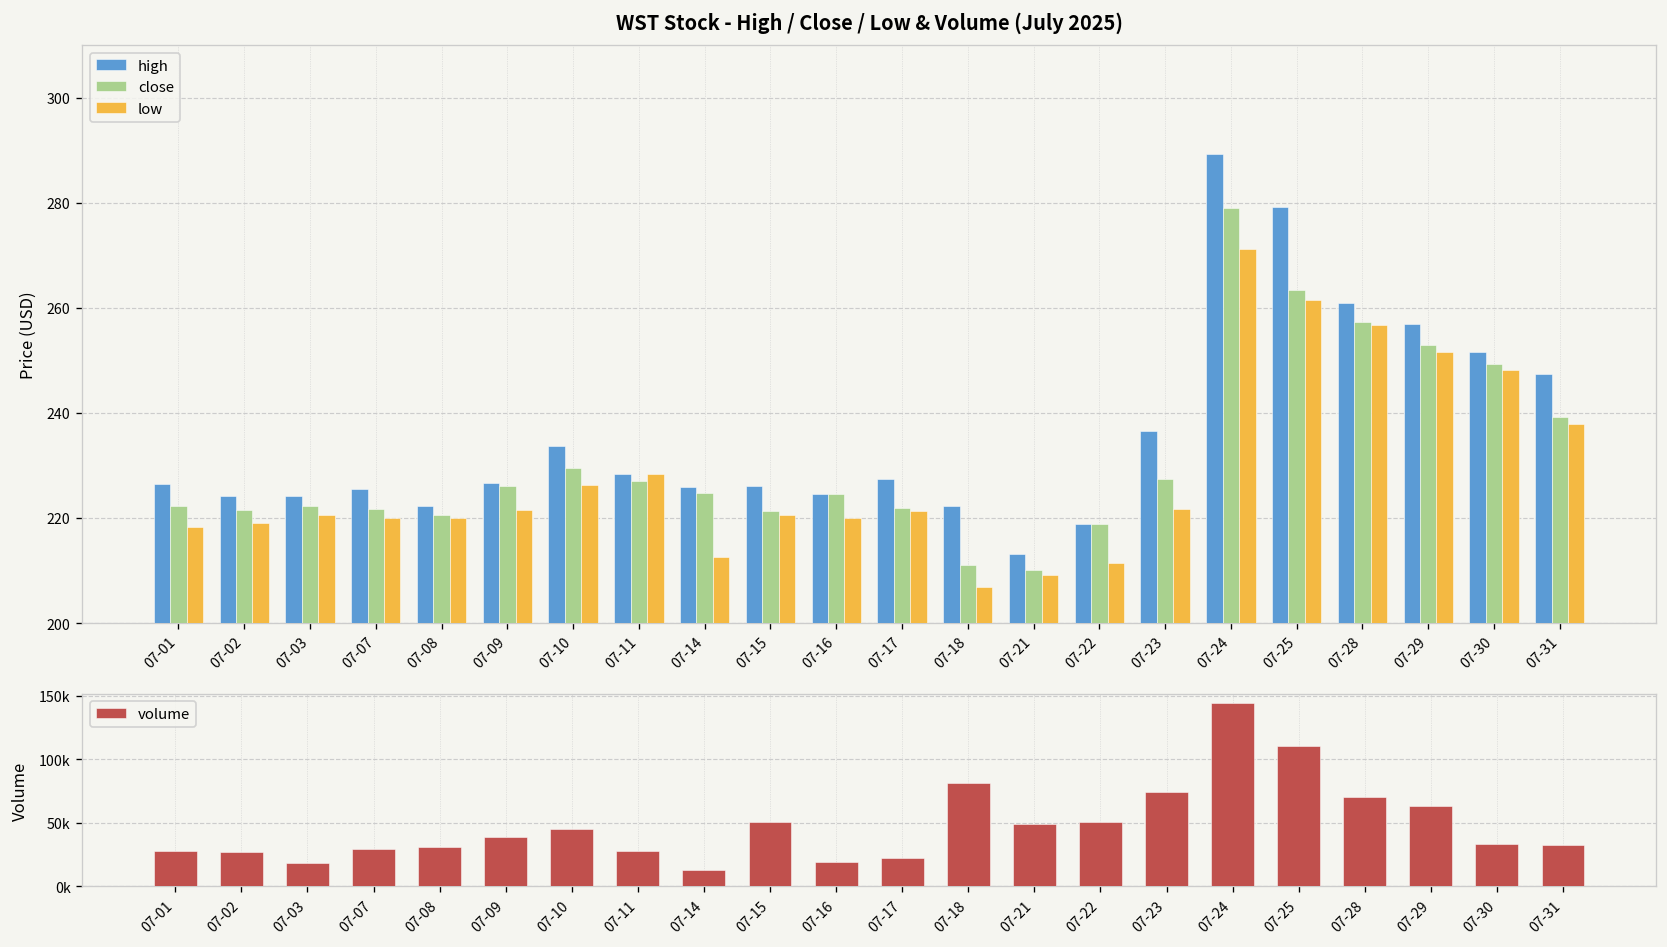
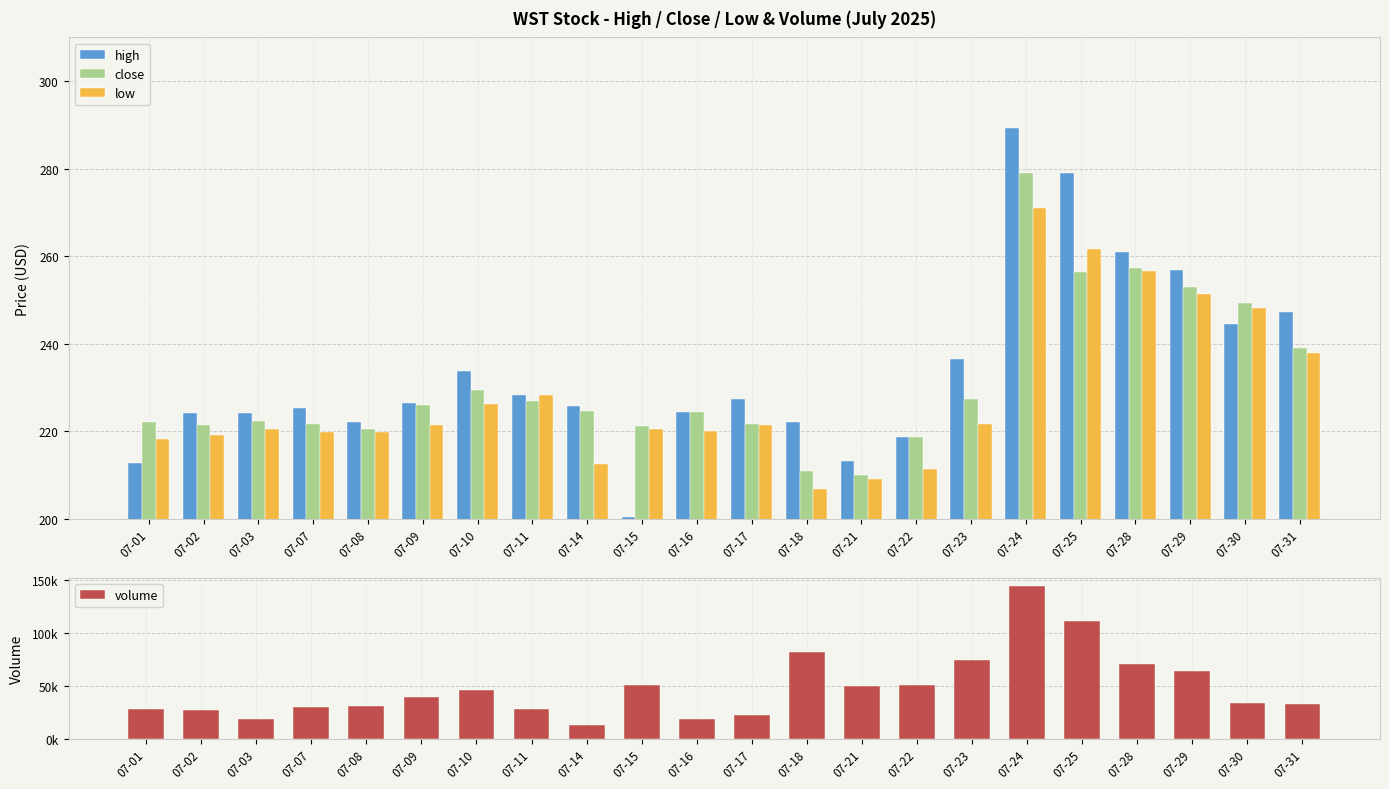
WST Stock - High / Close / Low & Volume (July 2025), high, 07-01: 227 -> 213
WST Stock - High / Close / Low & Volume (July 2025), high, 07-15: 226 -> 201
WST Stock - High / Close / Low & Volume (July 2025), close, 07-25: 263 -> 257
WST Stock - High / Close / Low & Volume (July 2025), high, 07-30: 252 -> 245
